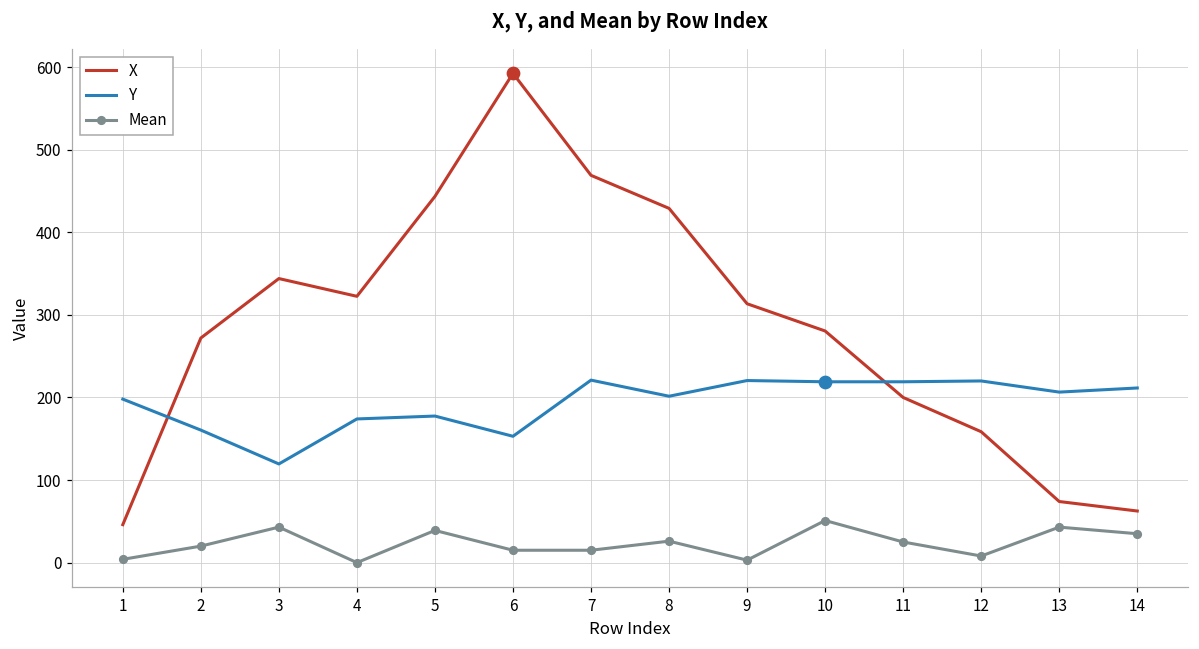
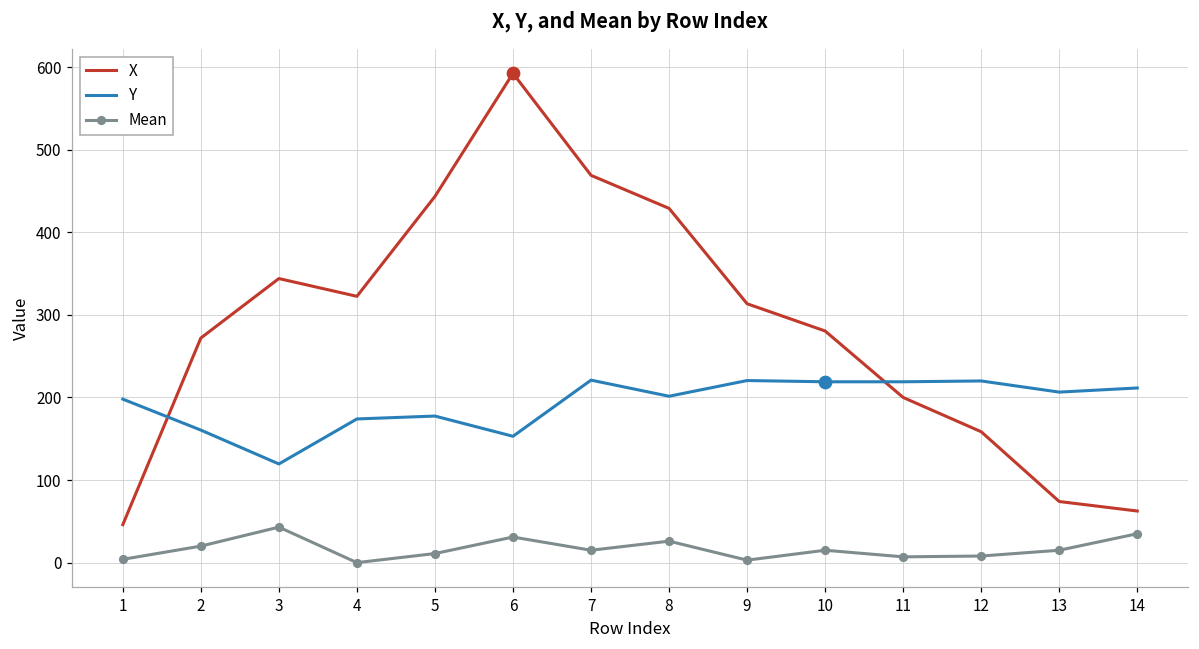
Mean, 5: 40 -> 10
Mean, 6: 20 -> 30
Mean, 10: 50 -> 20
Mean, 11: 30 -> 10
Mean, 13: 40 -> 20
